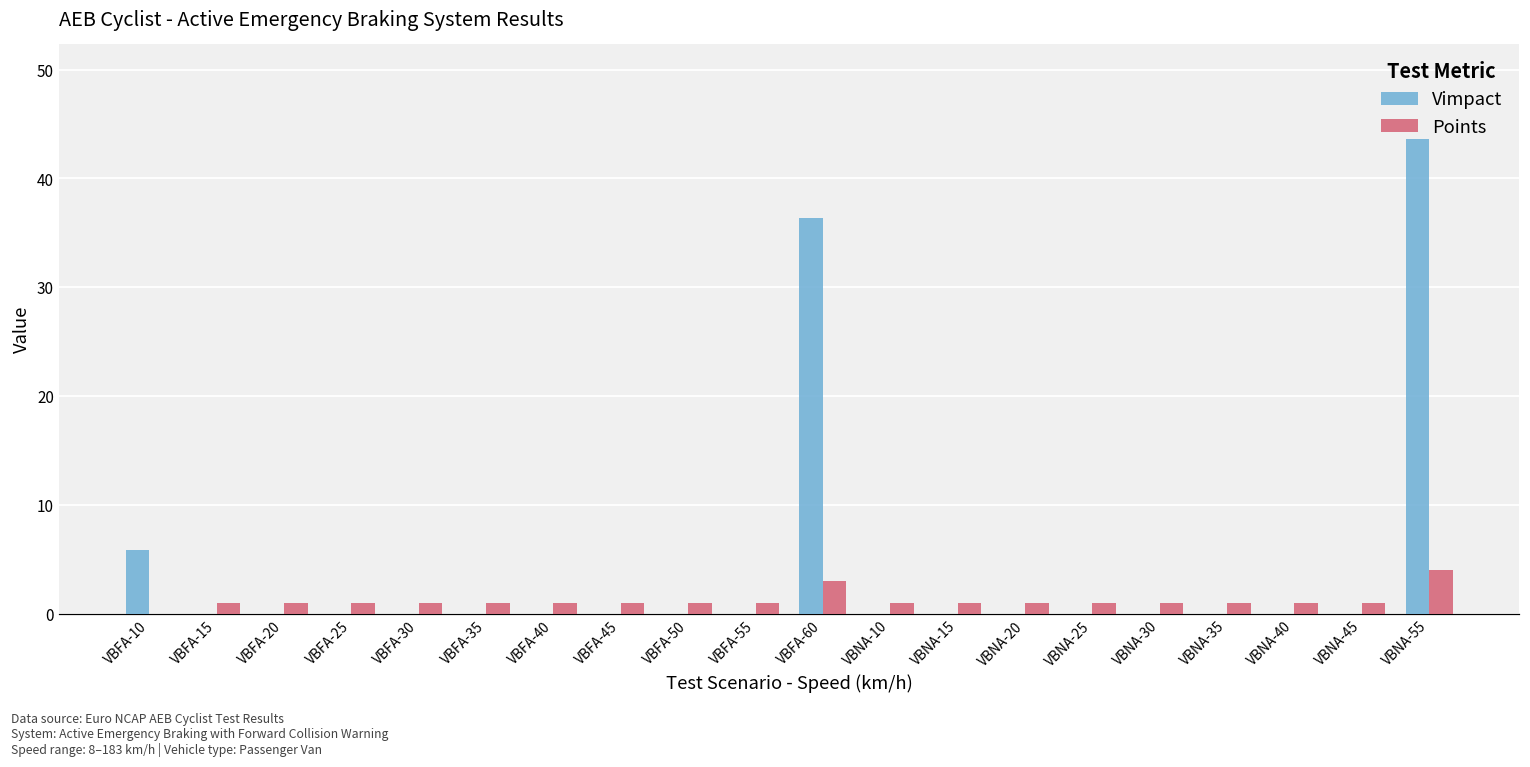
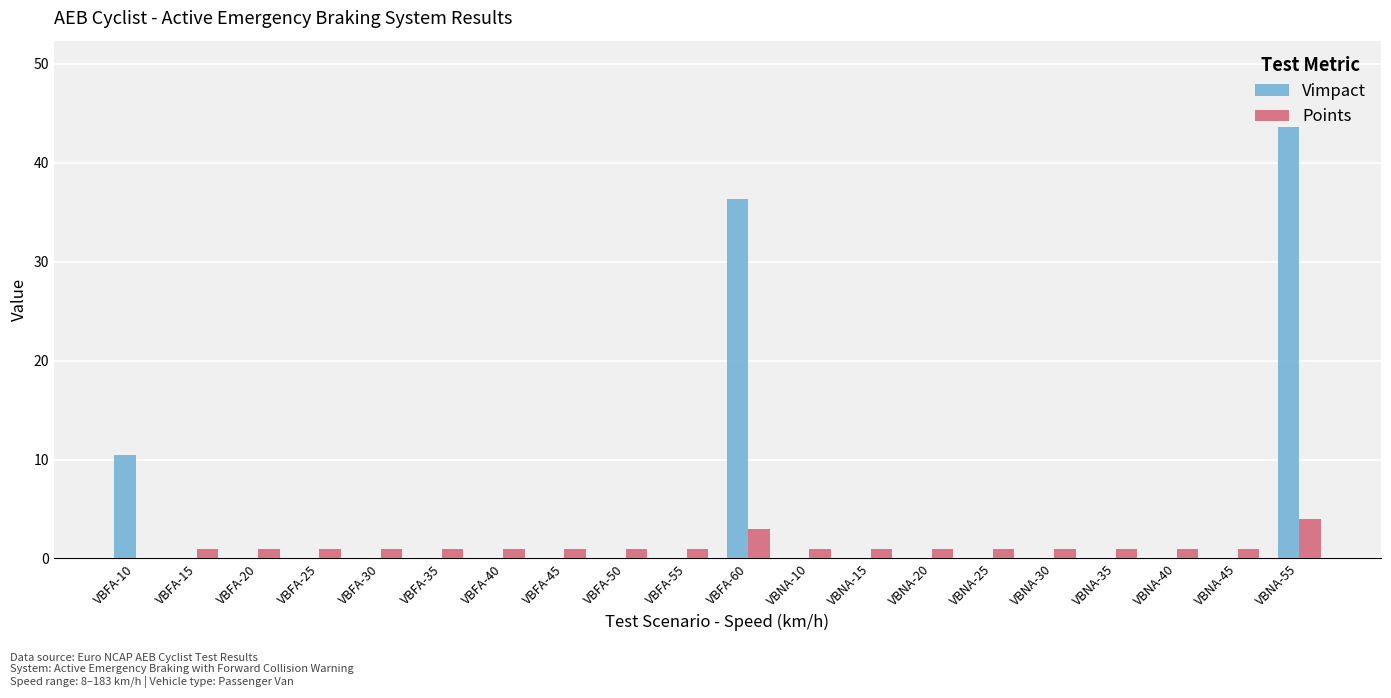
Vimpact, VBFA-10: 6 -> 10
